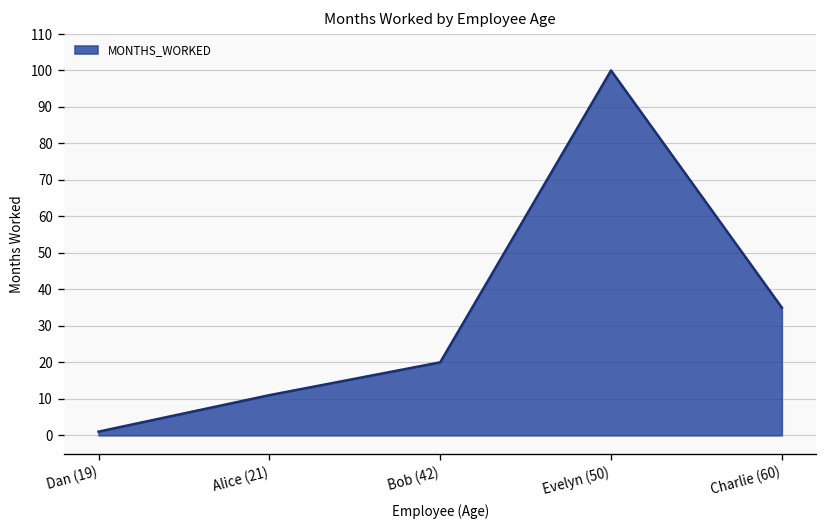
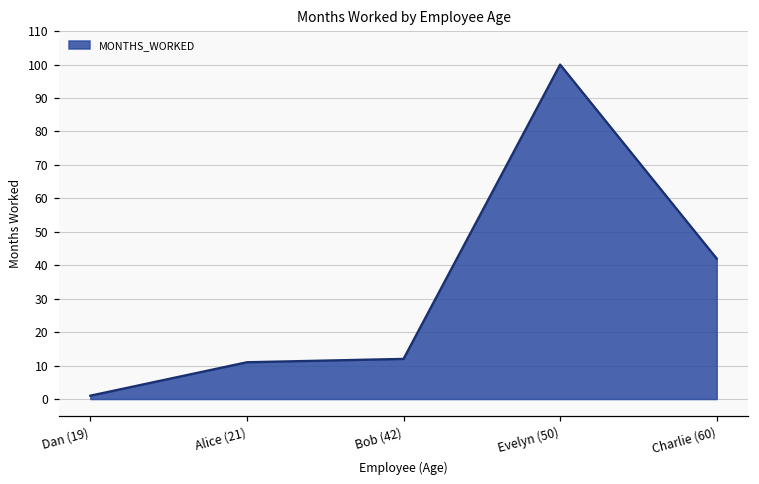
Bob (42): 20 -> 12
Charlie (60): 35 -> 42
